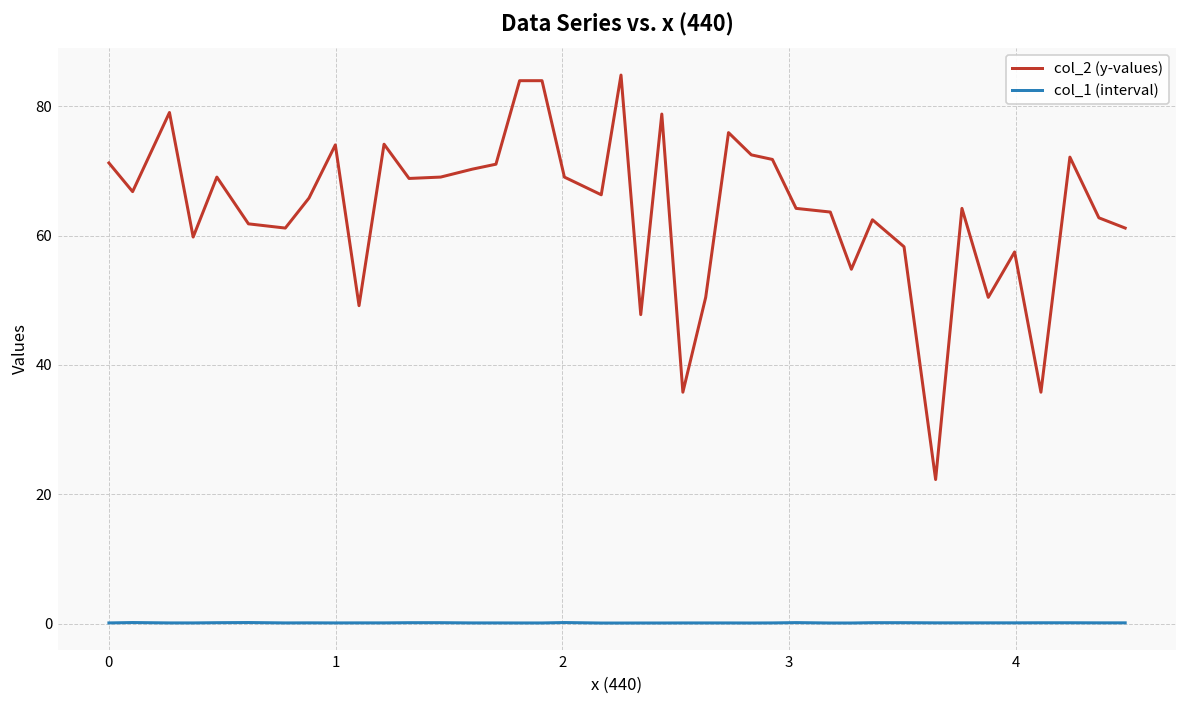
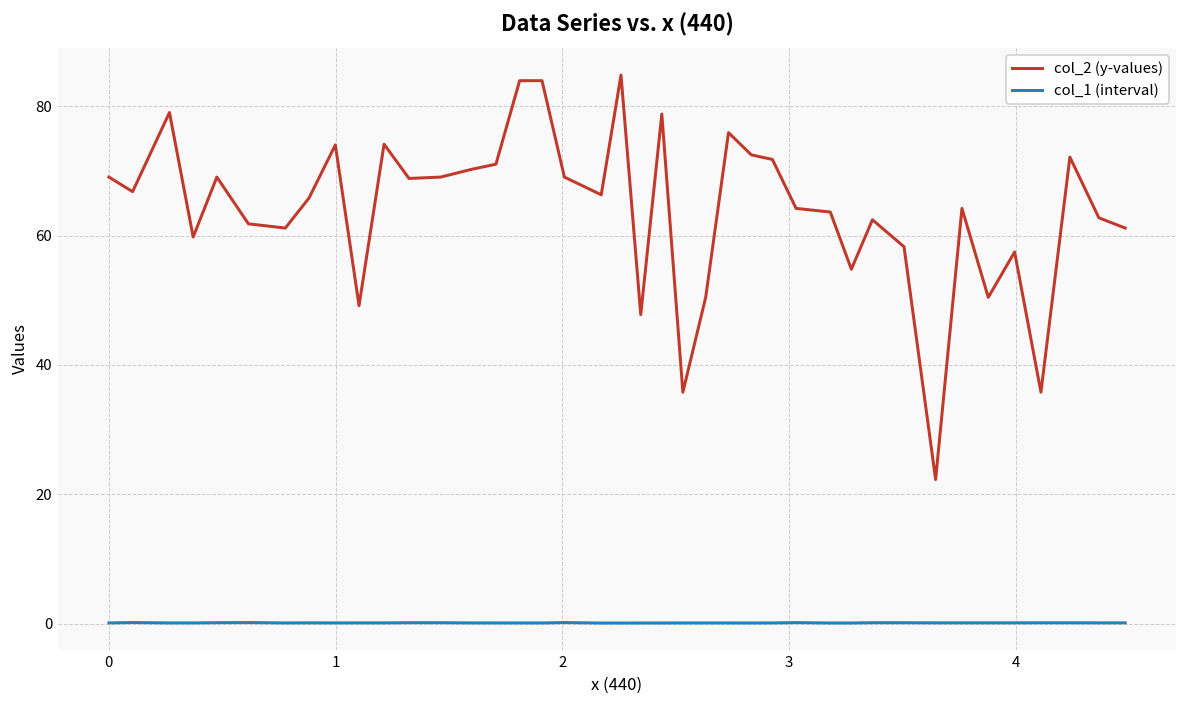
col_2 (y-values), 0: 71 -> 69
